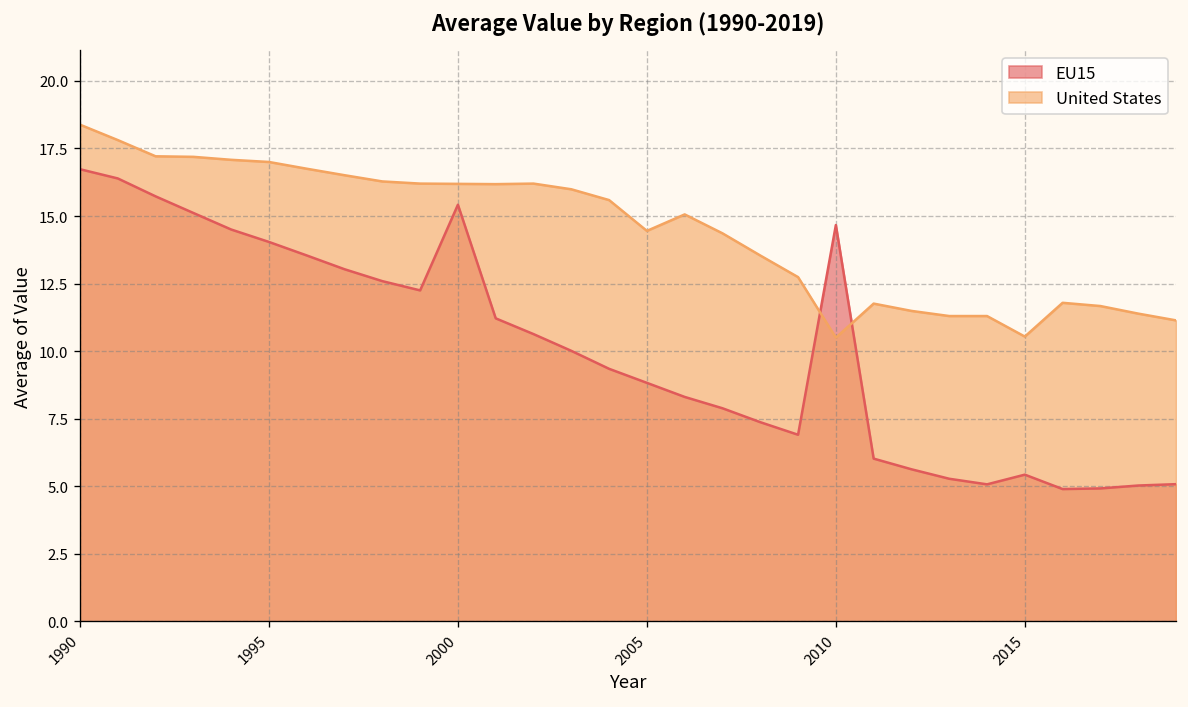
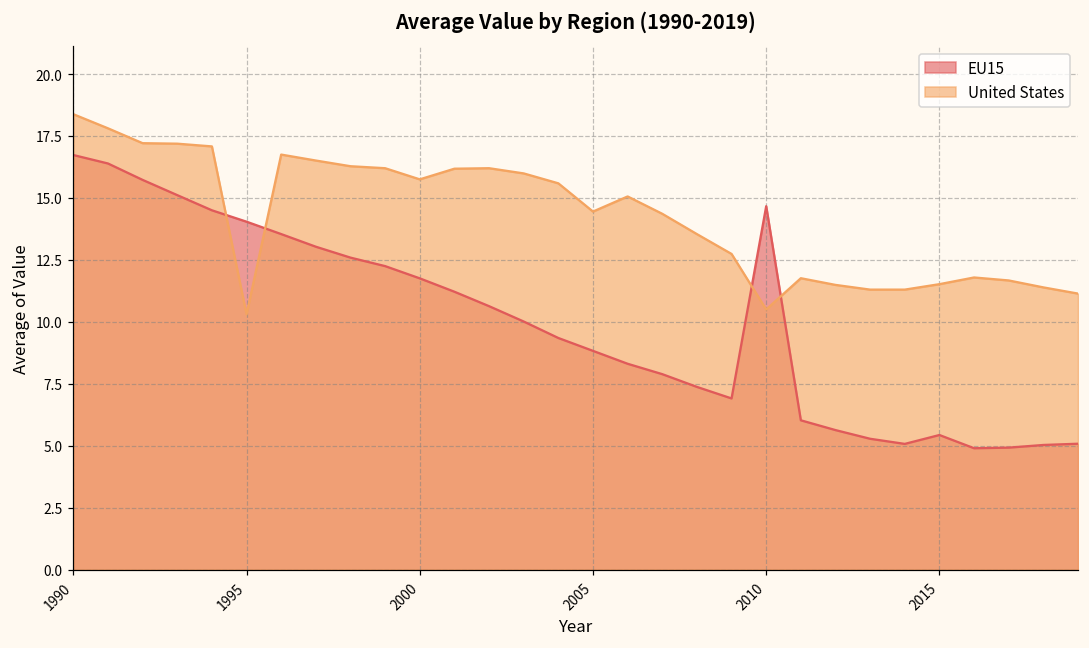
United States, 1995: 17.0 -> 10.3
EU15, 2000: 15.4 -> 11.8
United States, 2000: 16.2 -> 15.8
United States, 2015: 10.5 -> 11.5
